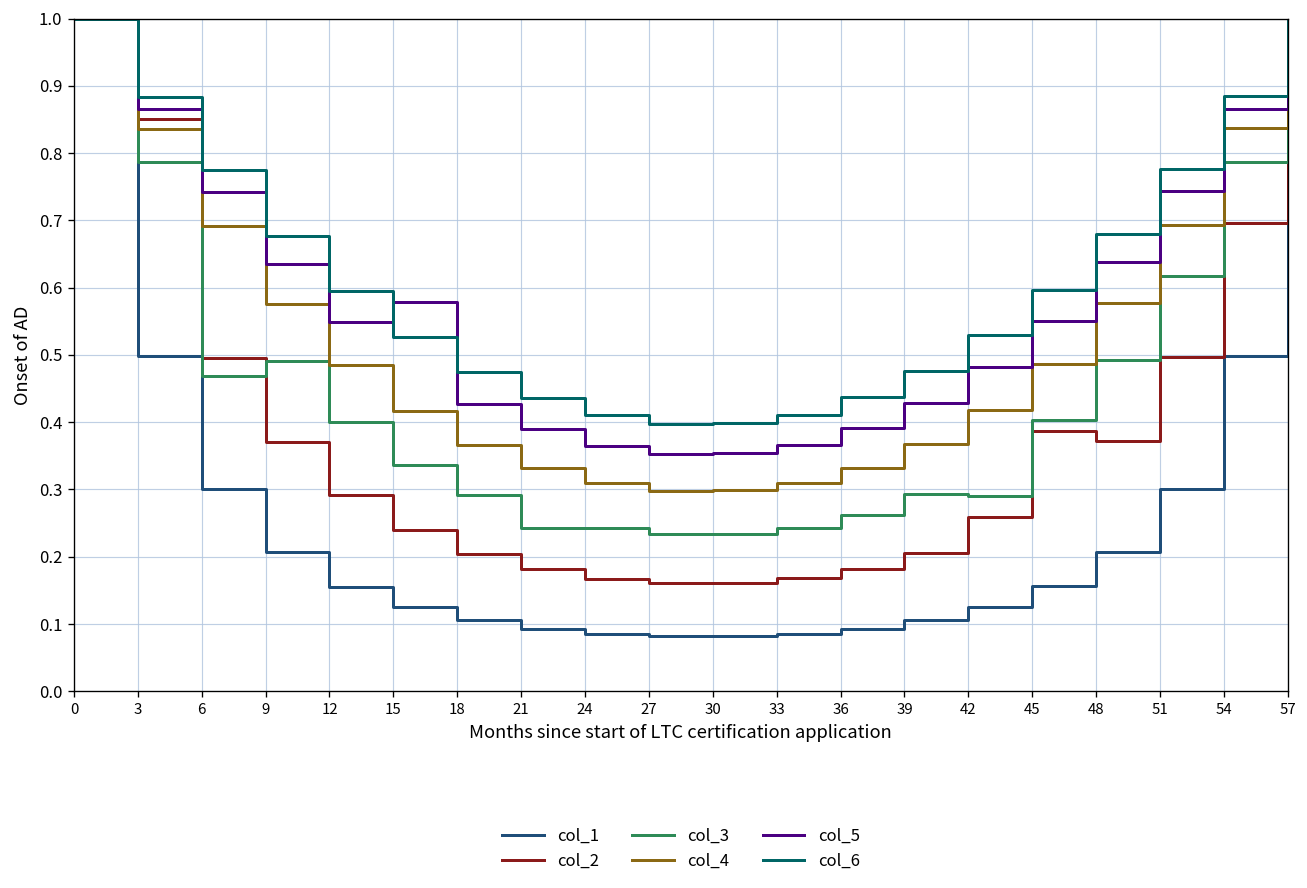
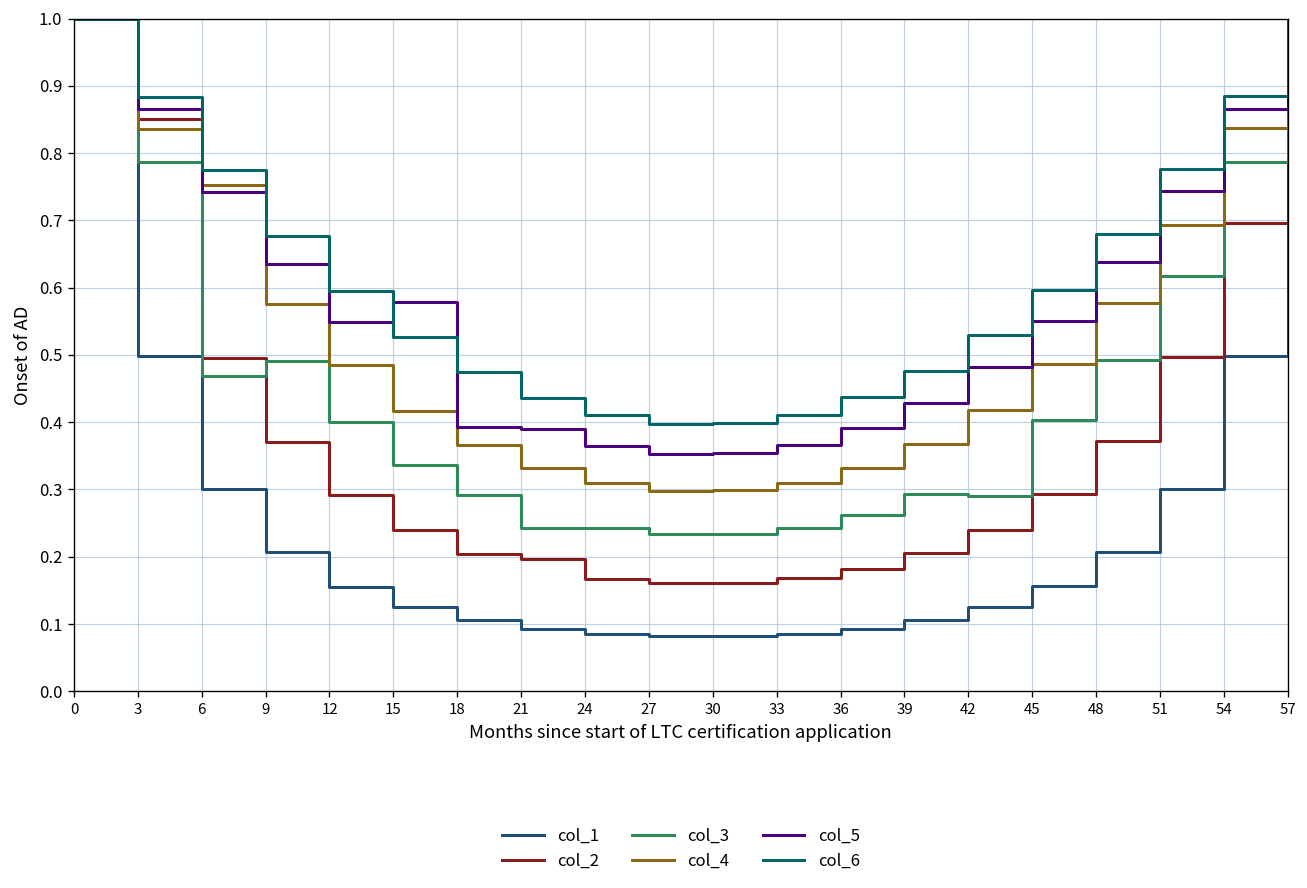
col_4, 6: 0.69 -> 0.75
col_5, 18: 0.43 -> 0.39
col_2, 21: 0.18 -> 0.20
col_2, 42: 0.26 -> 0.24
col_2, 45: 0.39 -> 0.29
